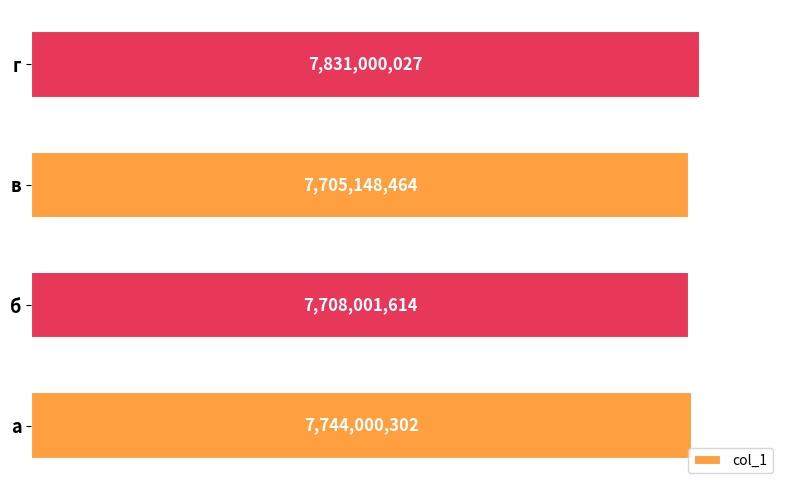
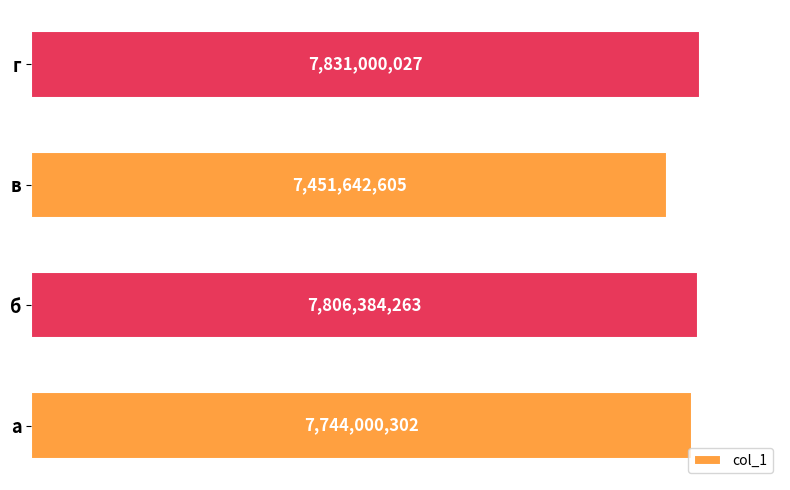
в: 7,705,148,464 -> 7,451,642,605
б: 7,708,001,614 -> 7,806,384,263
